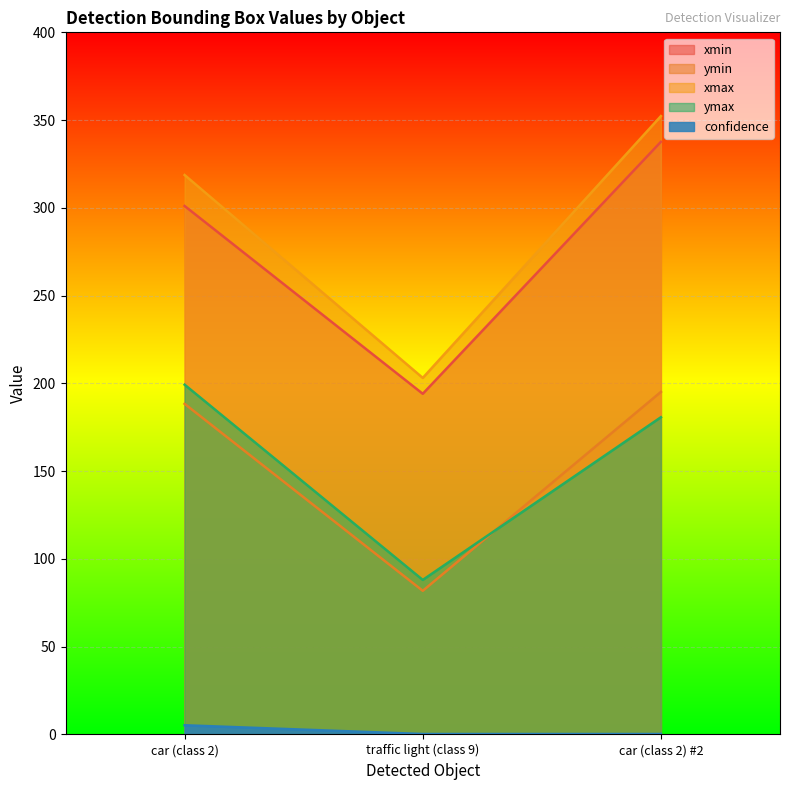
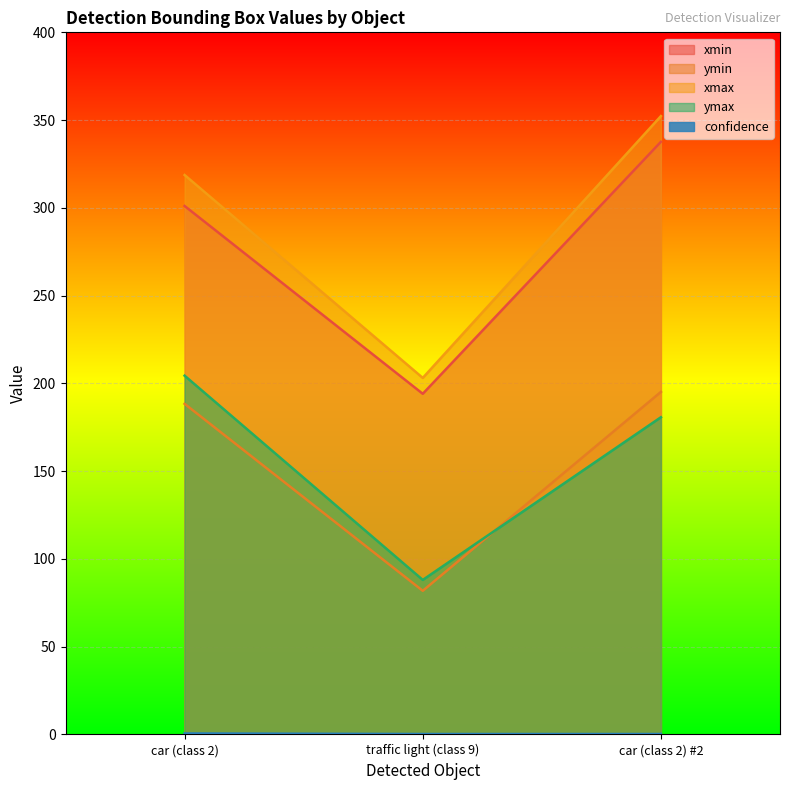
ymax, car (class 2): 199 -> 204
confidence, car (class 2): 5 -> 1
